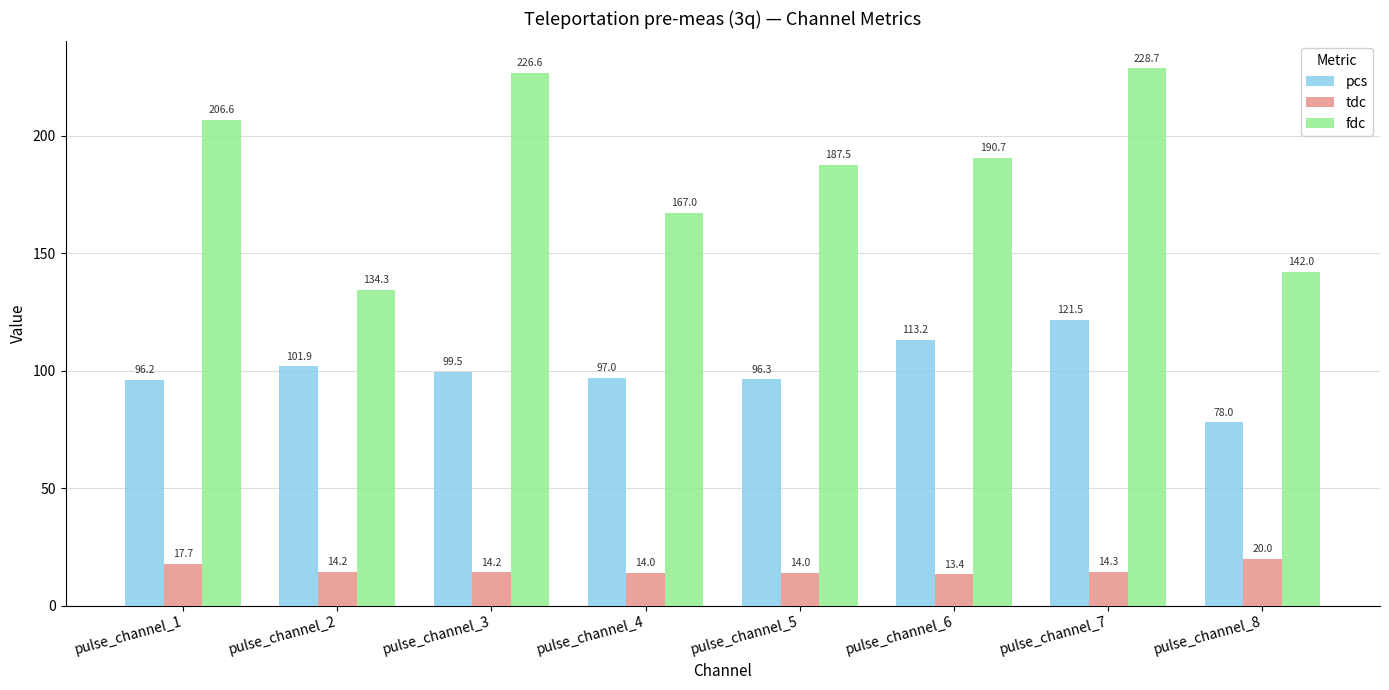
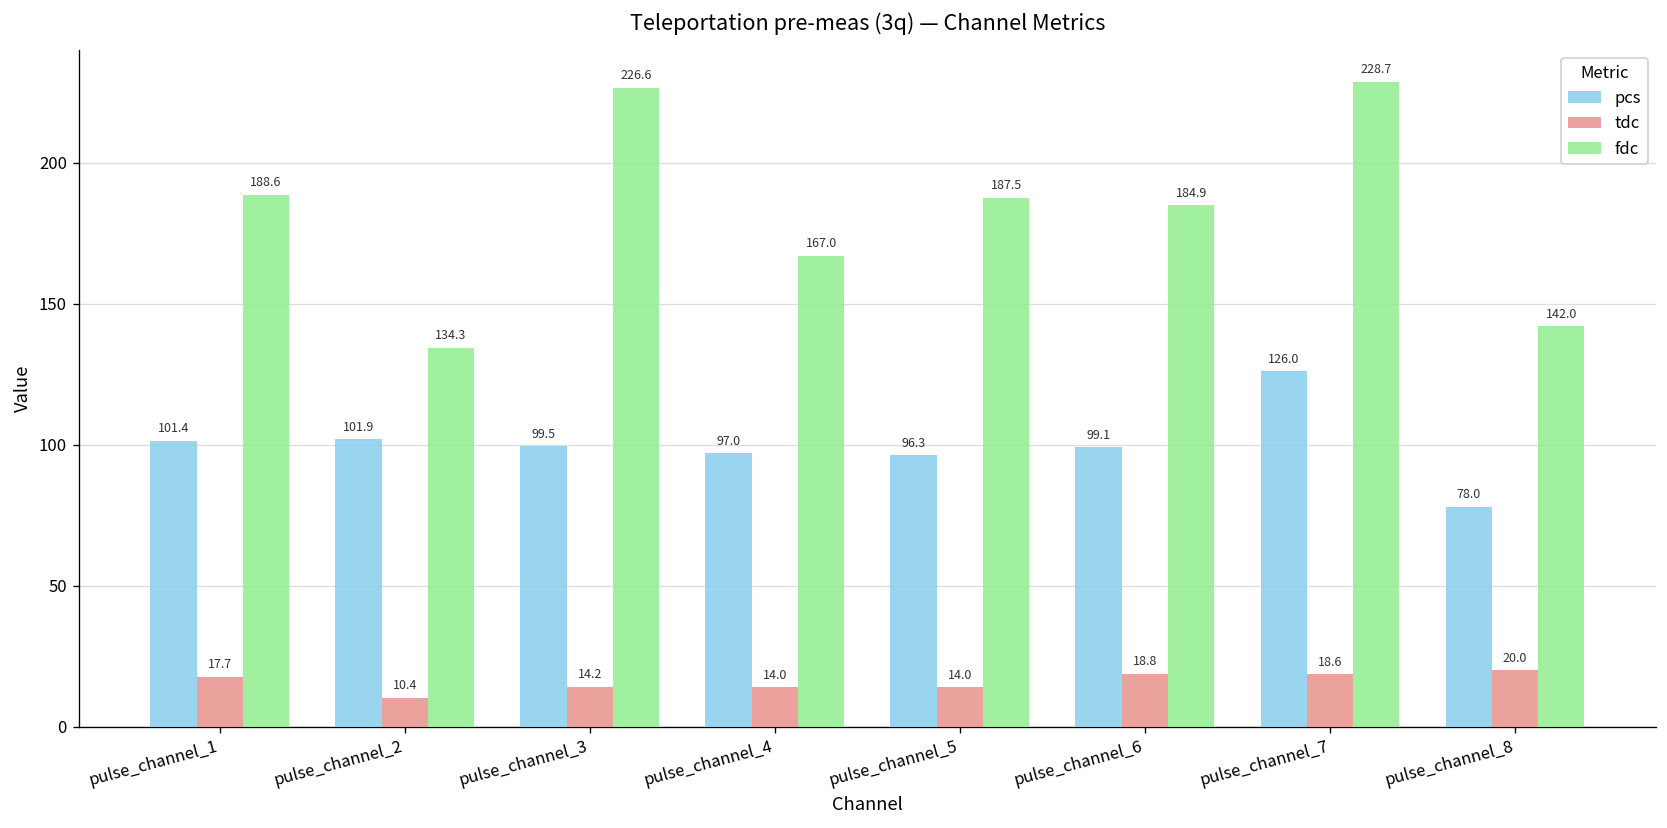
pcs, pulse_channel_1: 96.2 -> 101.4
fdc, pulse_channel_1: 206.6 -> 188.6
tdc, pulse_channel_2: 14.2 -> 10.4
pcs, pulse_channel_6: 113.2 -> 99.1
tdc, pulse_channel_6: 13.4 -> 18.8
fdc, pulse_channel_6: 190.7 -> 184.9
pcs, pulse_channel_7: 121.5 -> 126.0
tdc, pulse_channel_7: 14.3 -> 18.6
